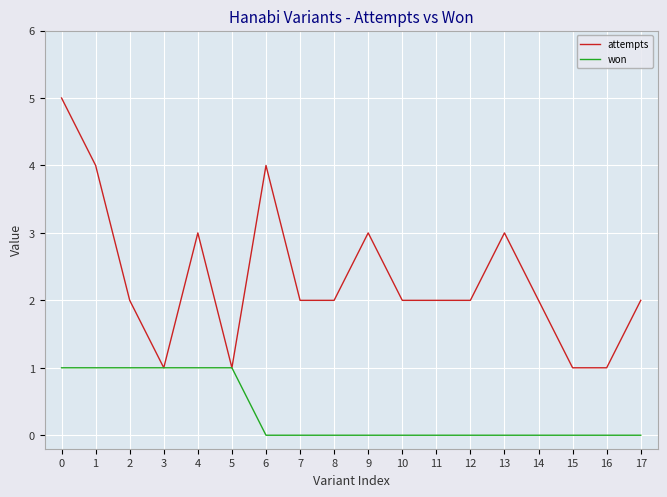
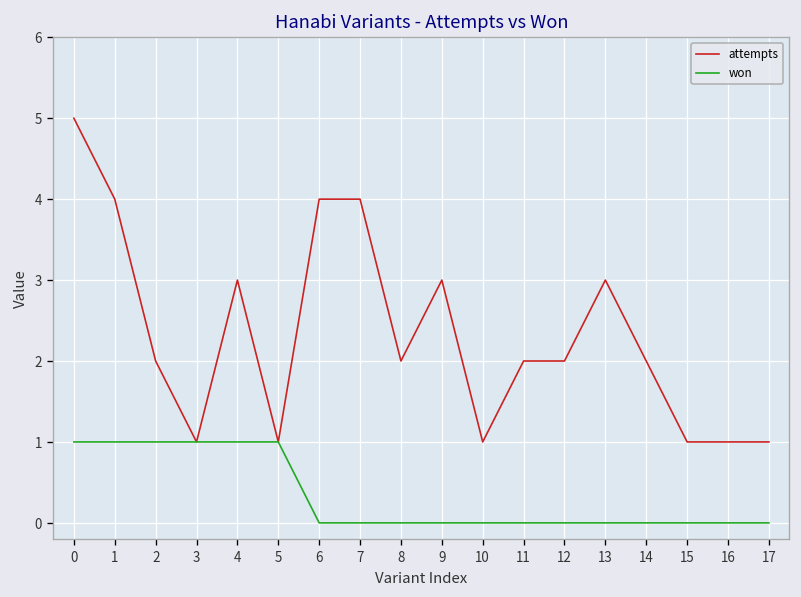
attempts, 7: 2 -> 4
attempts, 10: 2 -> 1
attempts, 17: 2 -> 1
